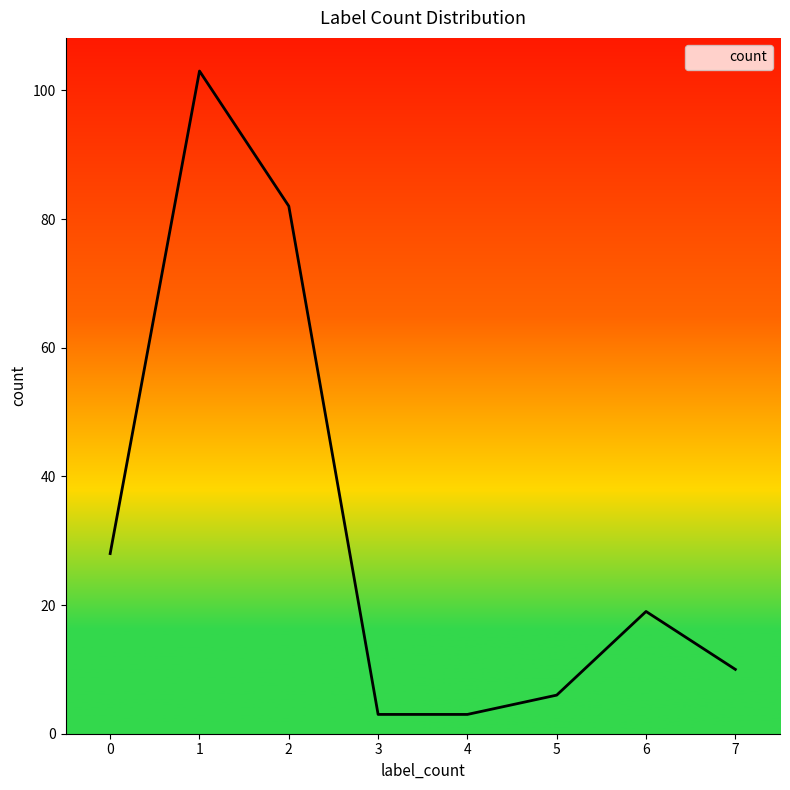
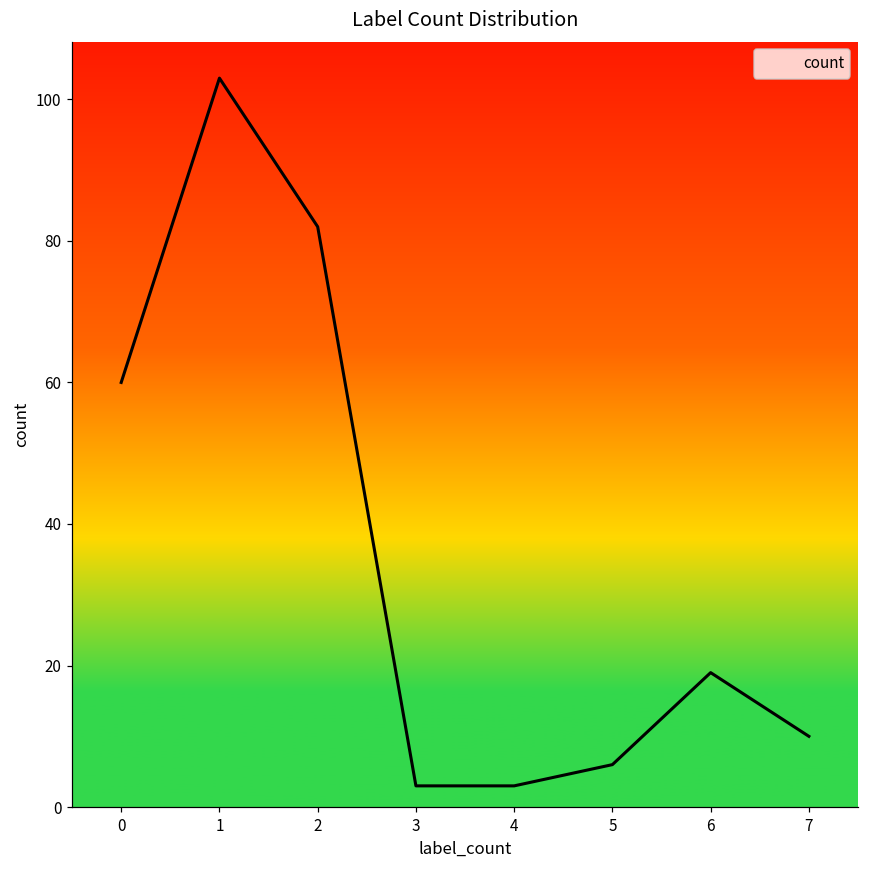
0: 28 -> 60
